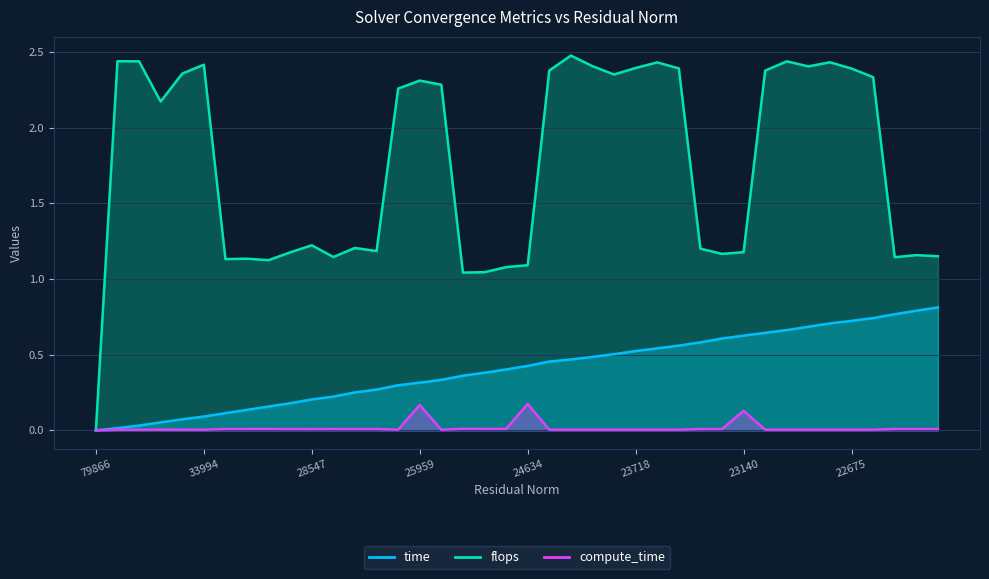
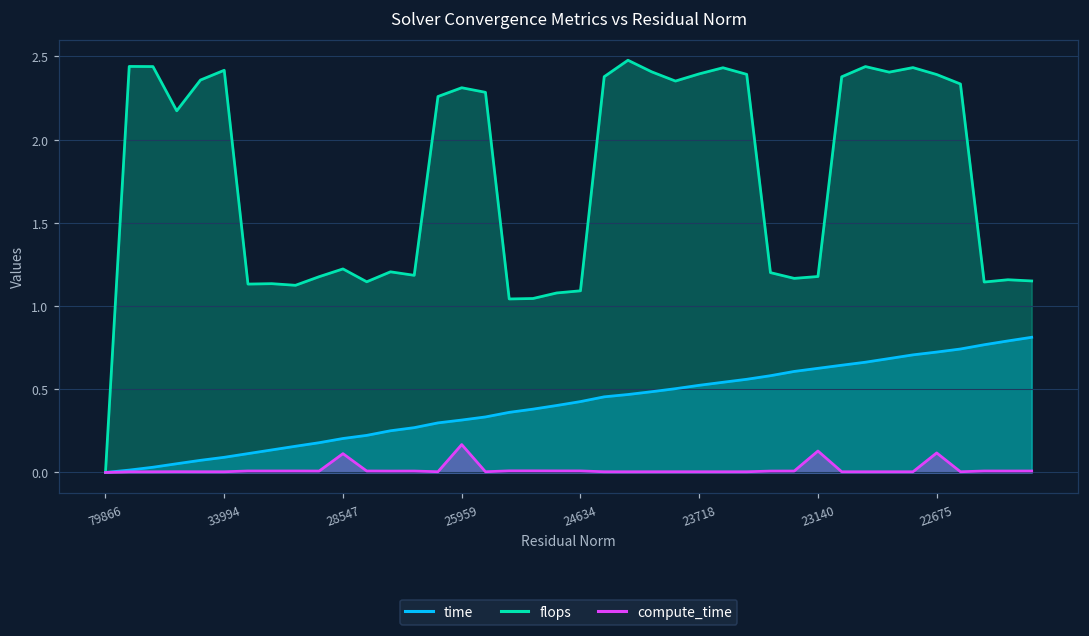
compute_time, 28547: 0.01 -> 0.11
compute_time, 24634: 0.17 -> 0.01
compute_time, 22675: 0.00 -> 0.12
